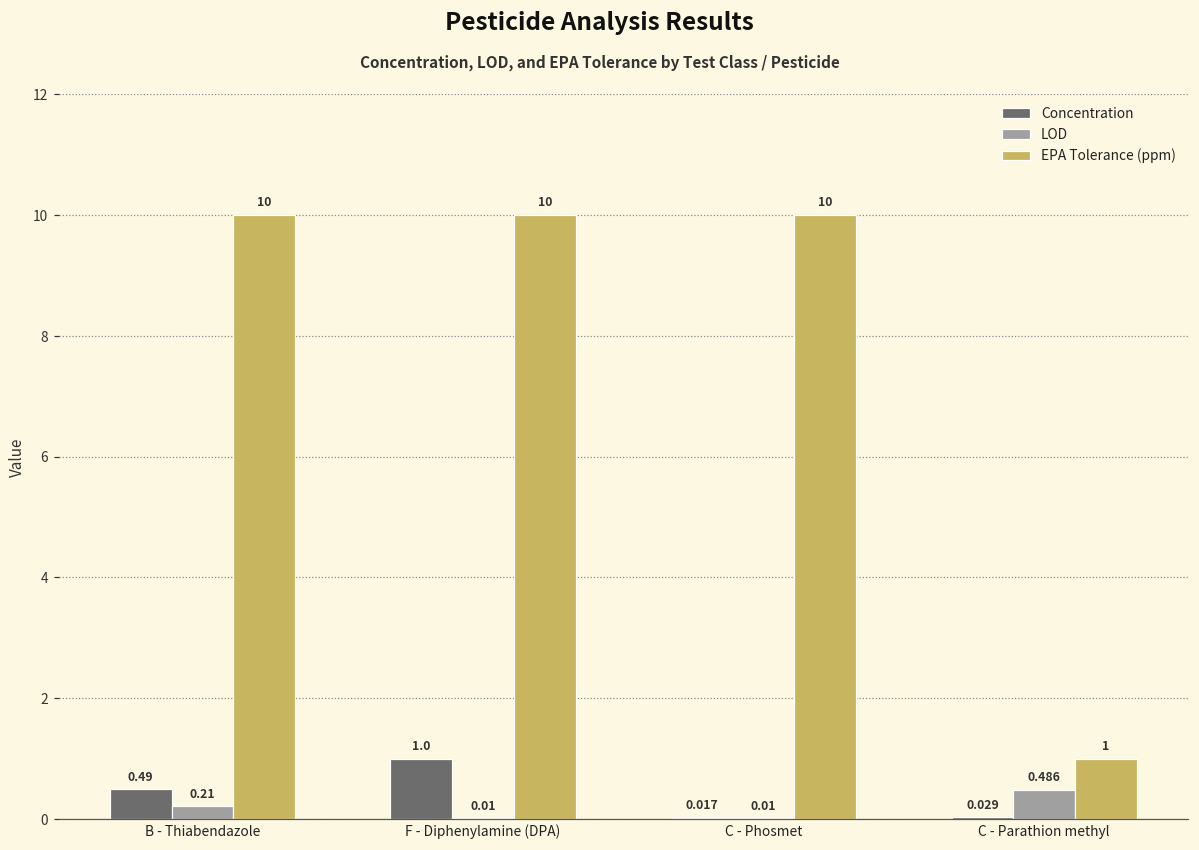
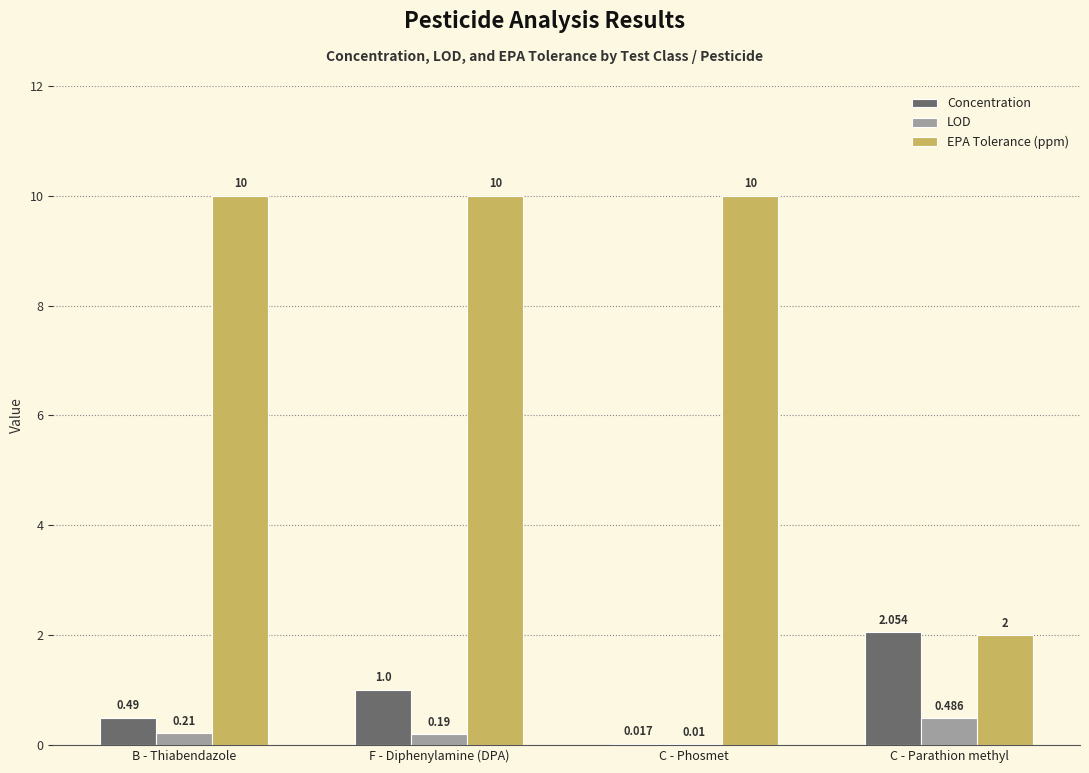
LOD, F - Diphenylamine (DPA): 0.01 -> 0.19
Concentration, C - Parathion methyl: 0.029 -> 2.054
EPA Tolerance (ppm), C - Parathion methyl: 1 -> 2
